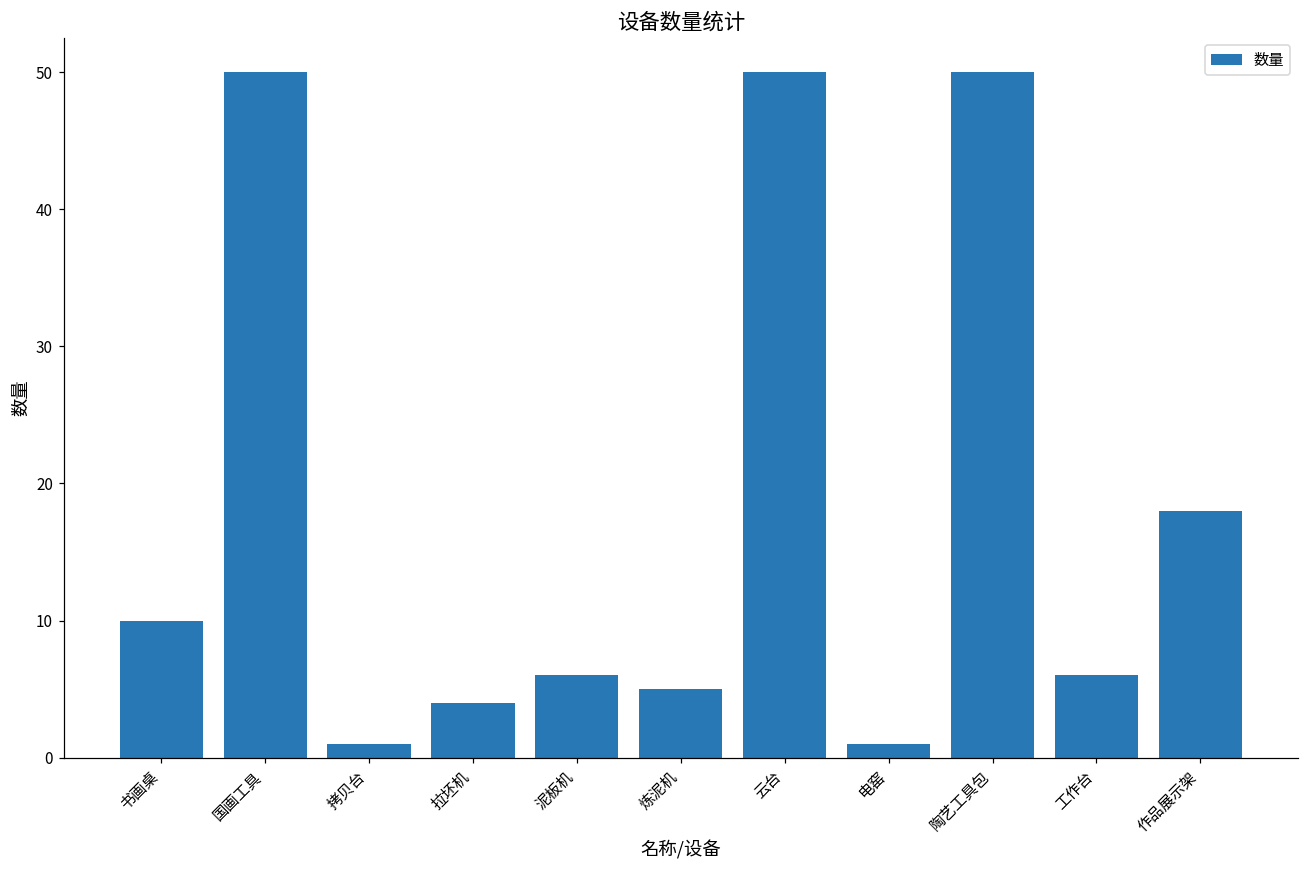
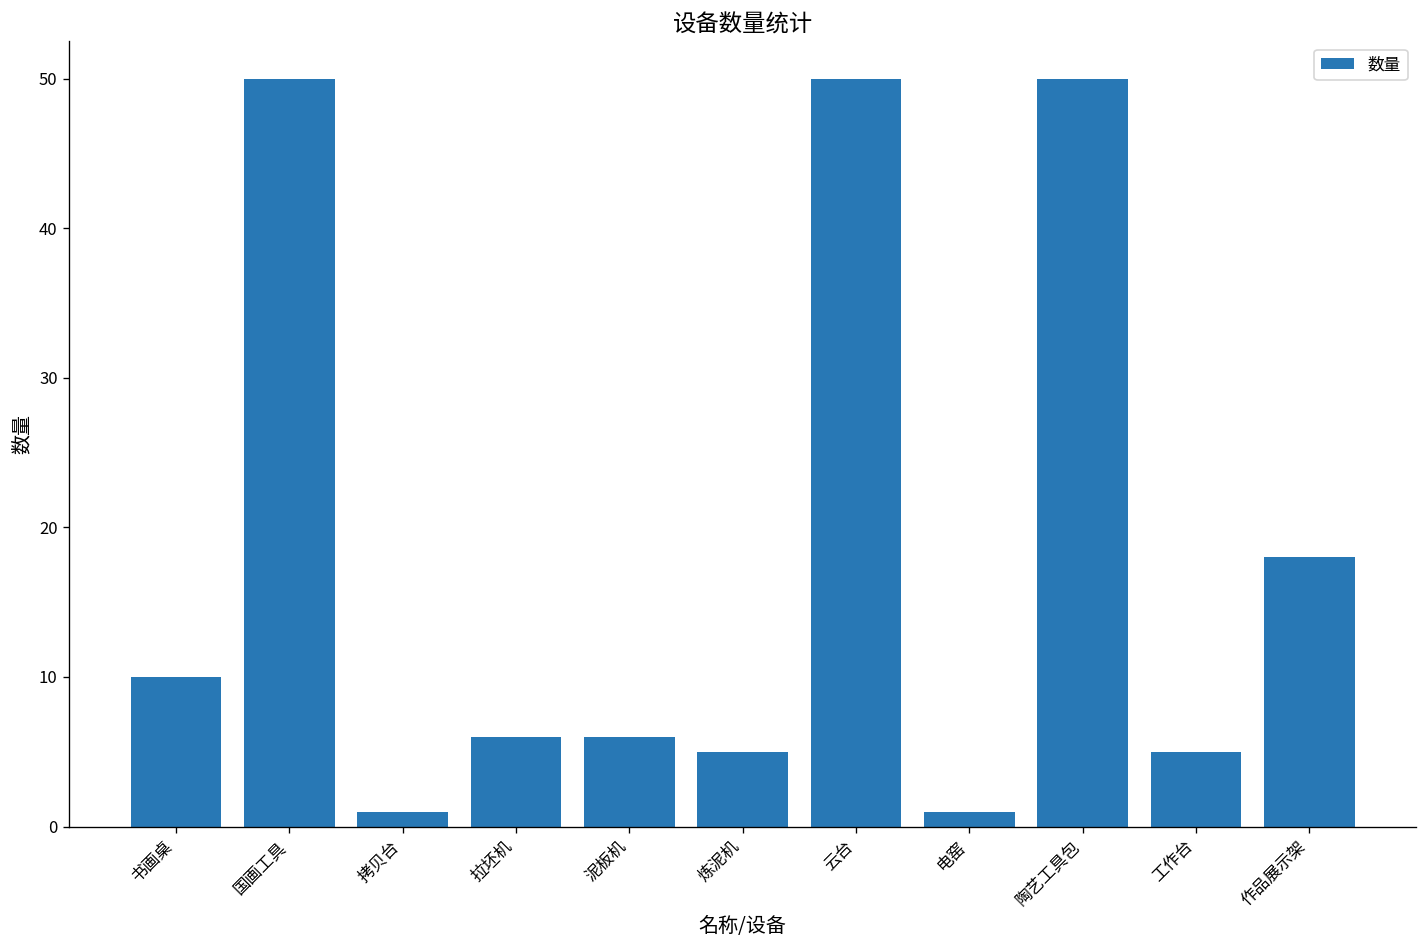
拉坯机: 4 -> 6
工作台: 6 -> 5
